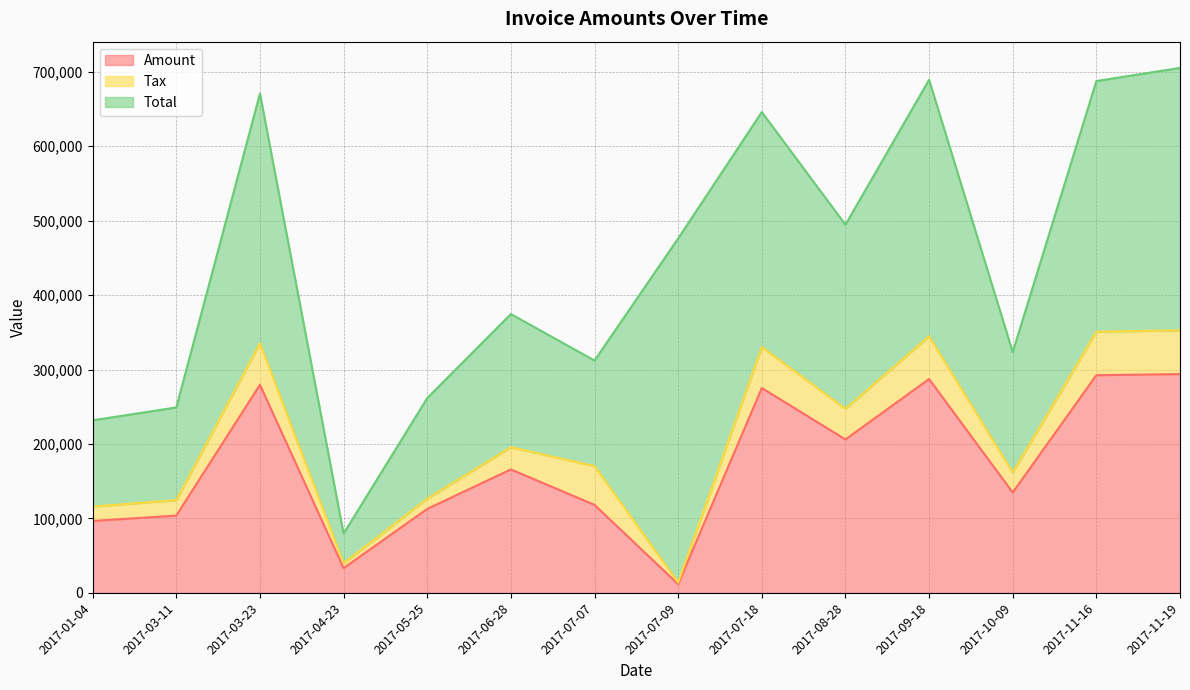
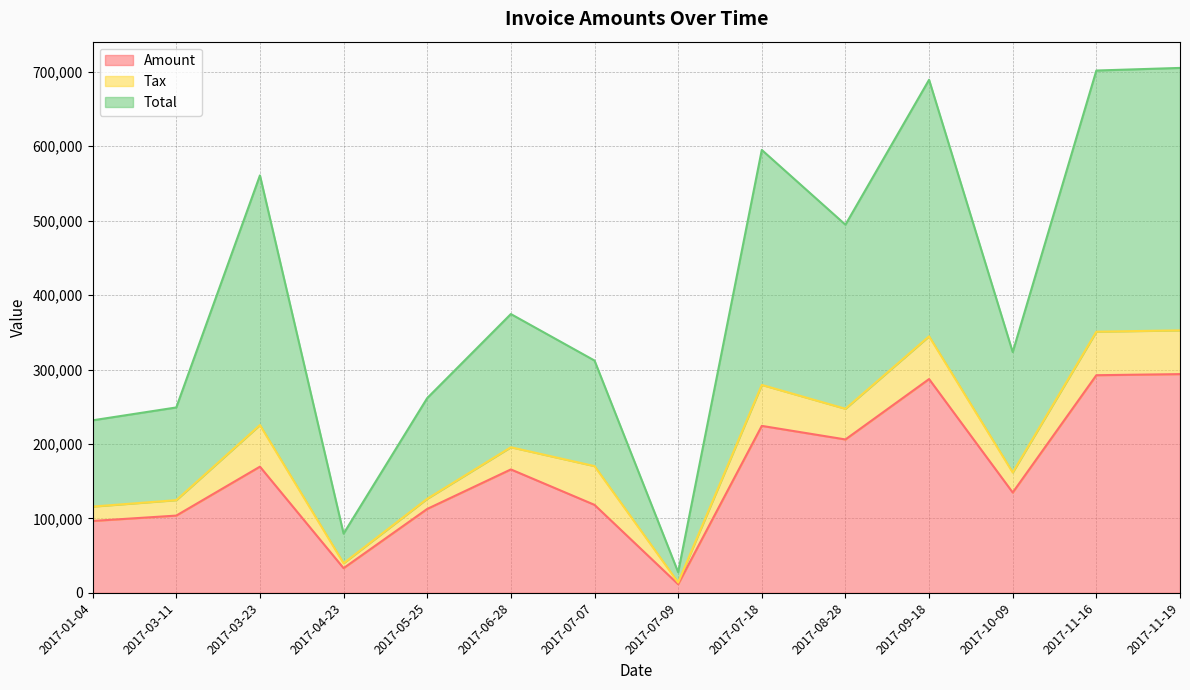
Amount, 2017-03-23: 280,000 -> 170,000
Total, 2017-07-09: 460,000 -> 10,000
Amount, 2017-07-18: 280,000 -> 220,000
Total, 2017-11-16: 340,000 -> 350,000
